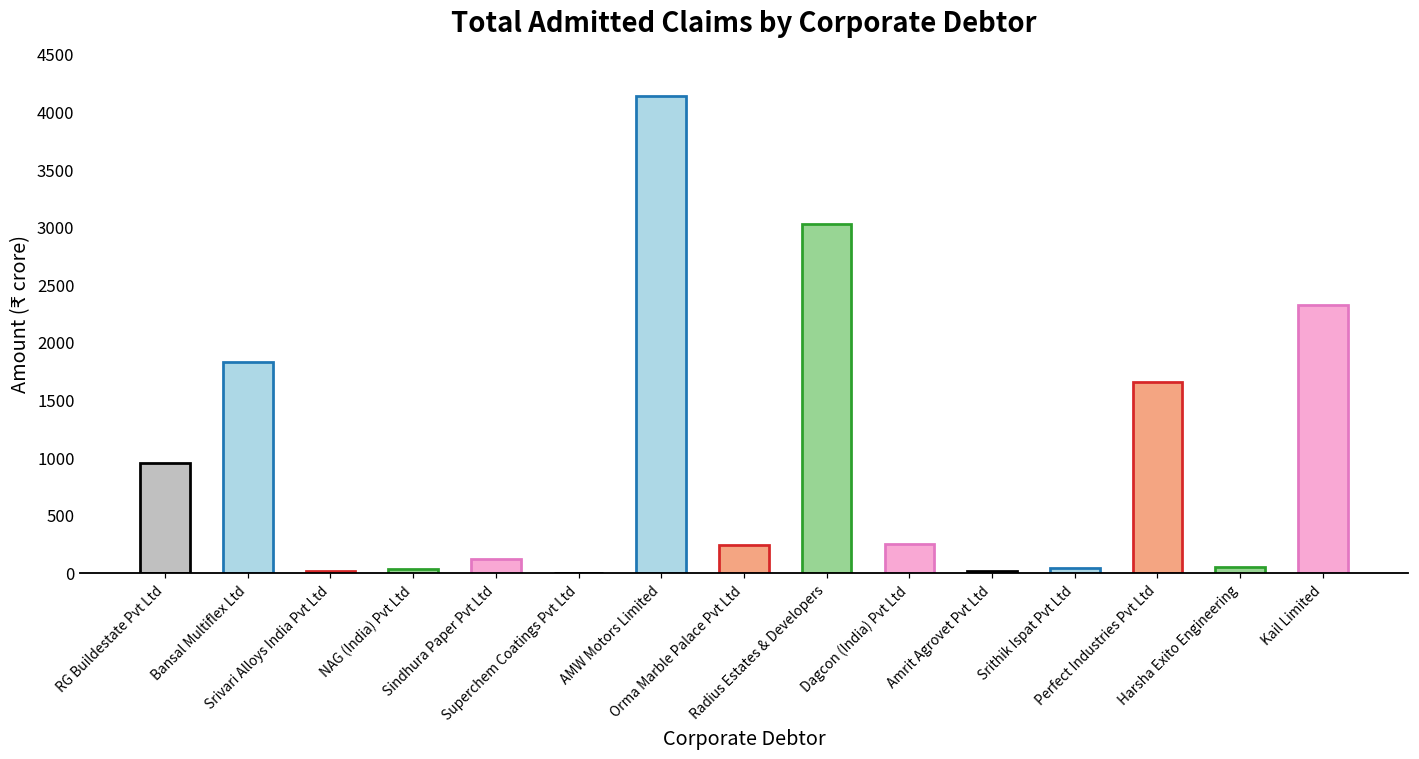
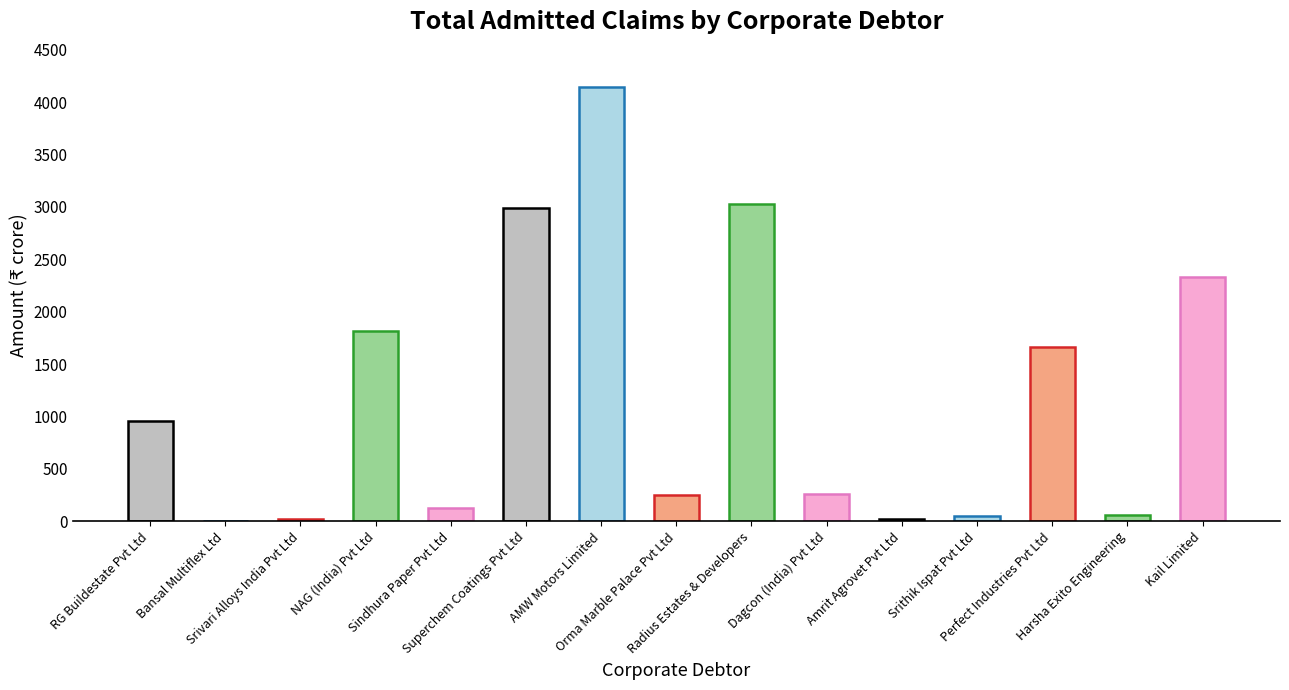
Bansal Multiflex Ltd: 1840 -> 0
NAG (India) Pvt Ltd: 40 -> 1810
Superchem Coatings Pvt Ltd: 0 -> 2990
